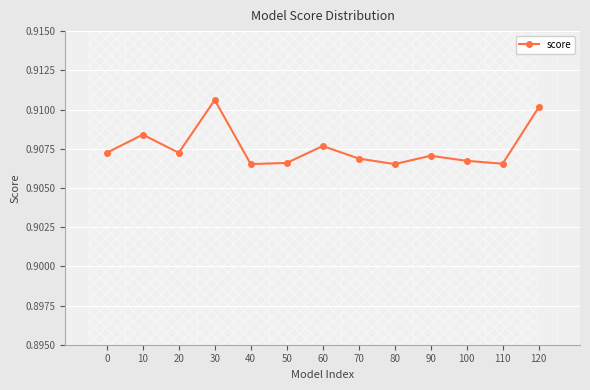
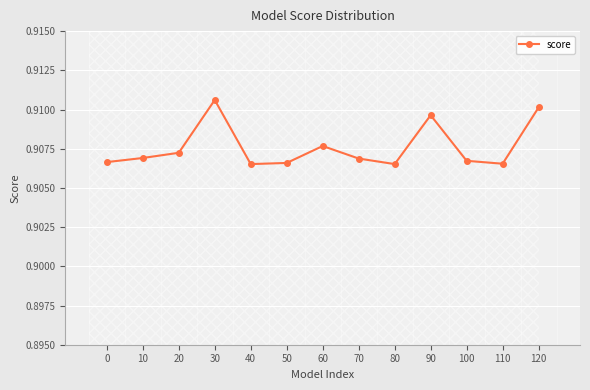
0: 0.9072 -> 0.9066
10: 0.9084 -> 0.9069
90: 0.9070 -> 0.9096
